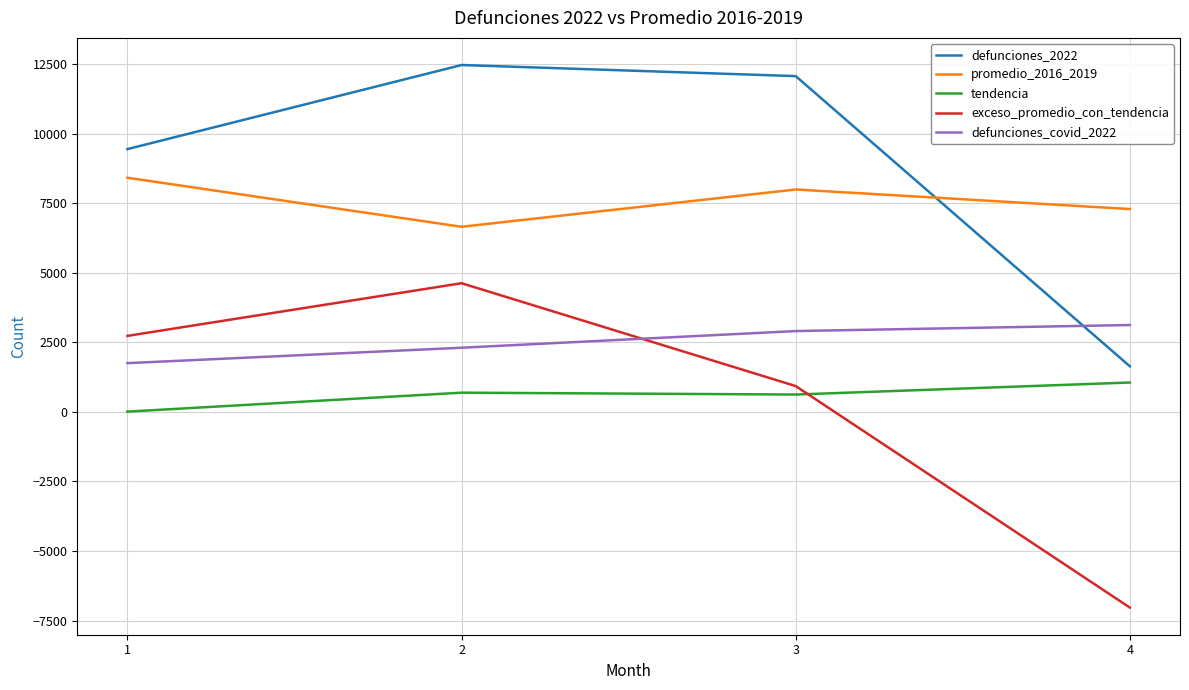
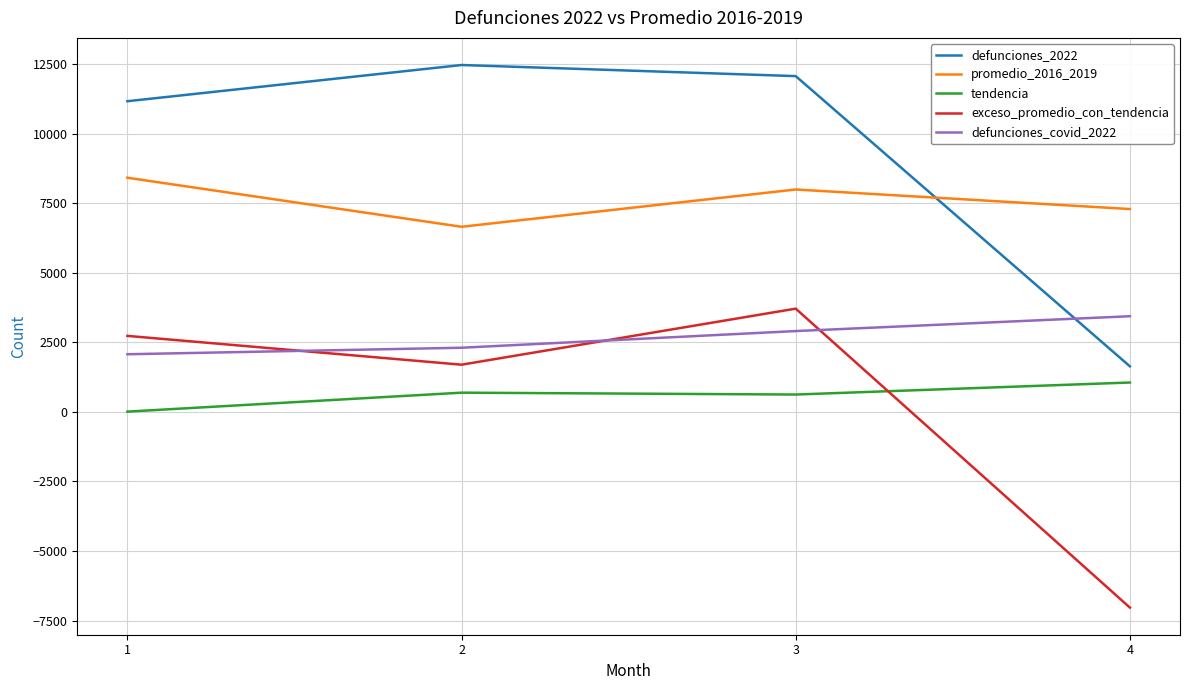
defunciones_2022, 1: 9400 -> 11200
defunciones_covid_2022, 1: 1700 -> 2100
exceso_promedio_con_tendencia, 2: 4600 -> 1700
exceso_promedio_con_tendencia, 3: 900 -> 3700
defunciones_covid_2022, 4: 3100 -> 3400
